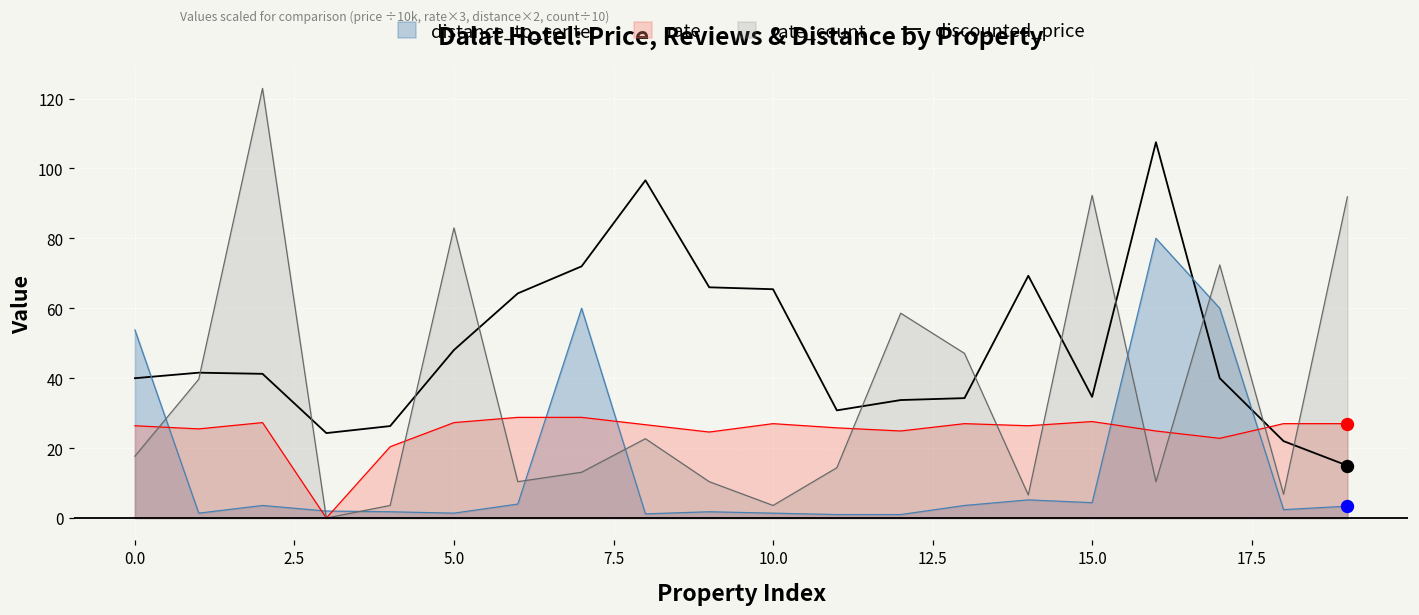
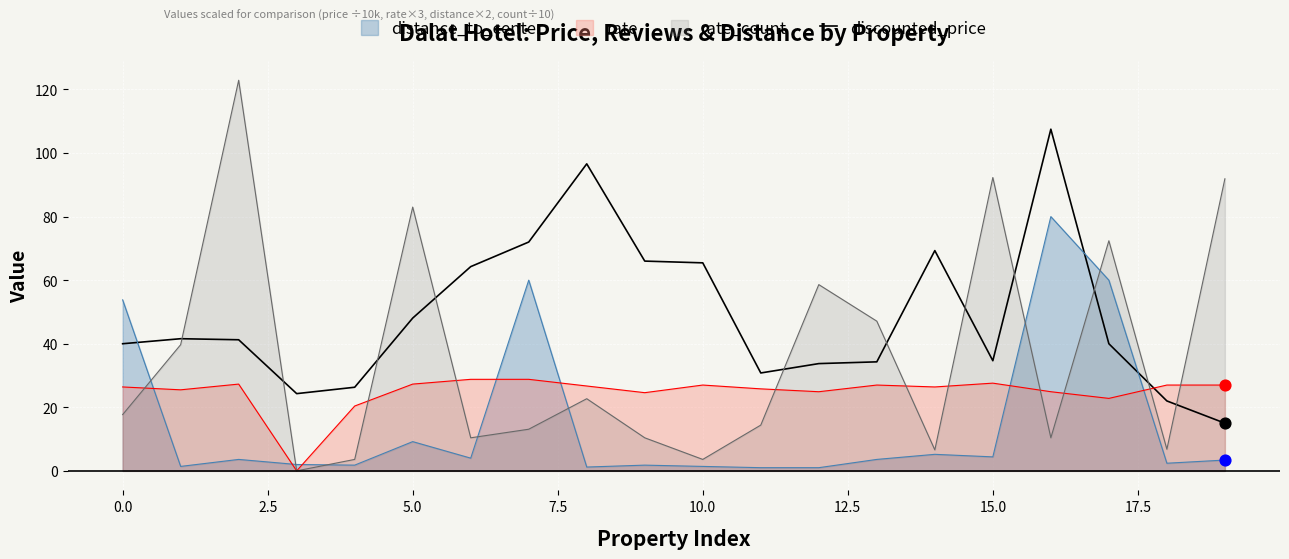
distance_to_center, 5.0: 1 -> 9
